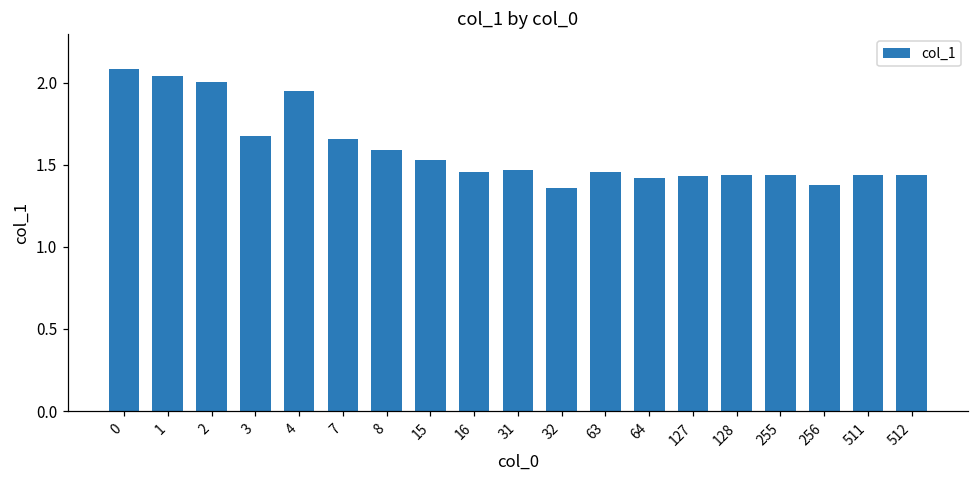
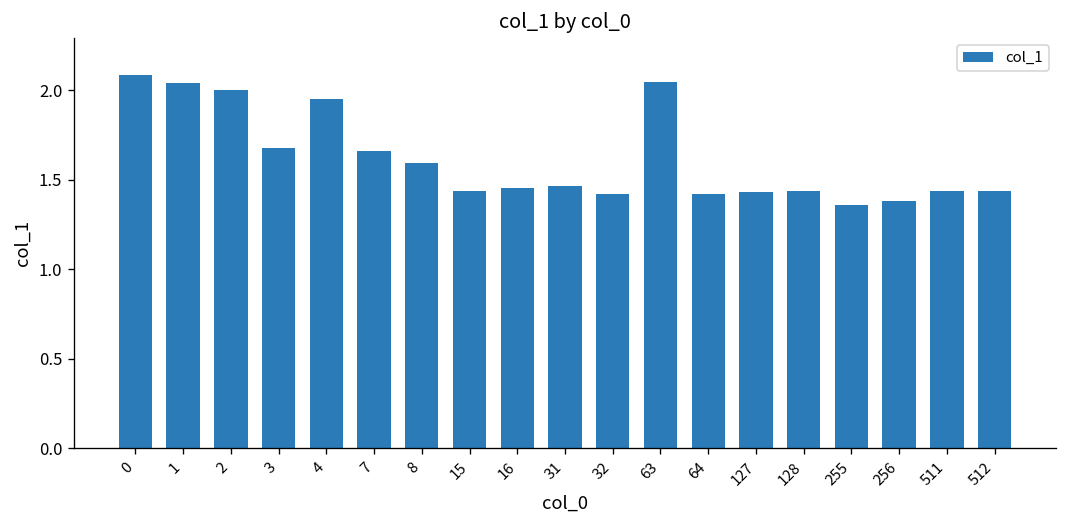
15: 1.53 -> 1.44
32: 1.36 -> 1.42
63: 1.46 -> 2.04
255: 1.44 -> 1.36
